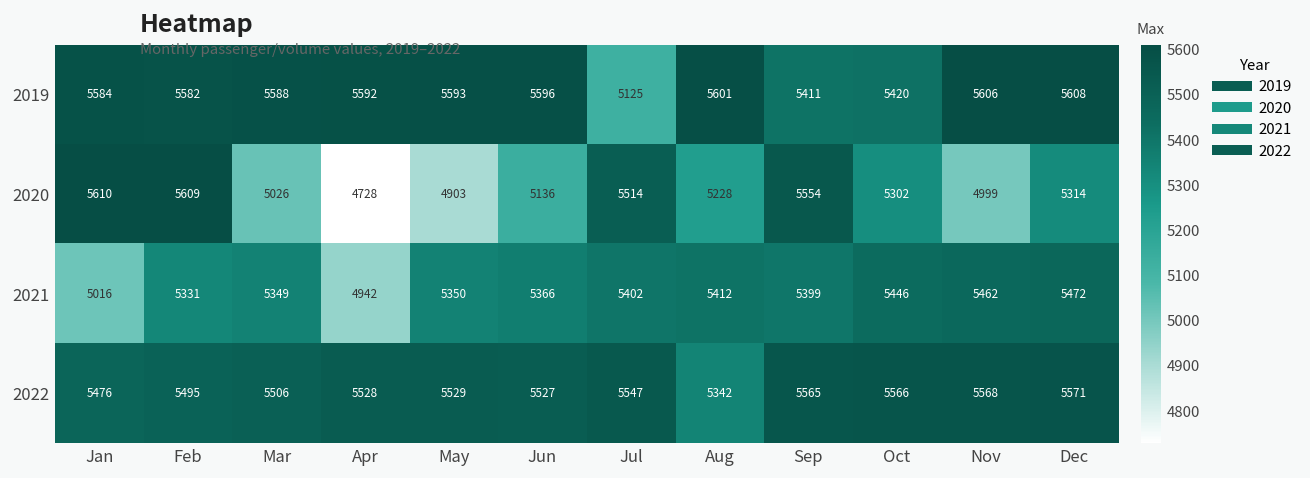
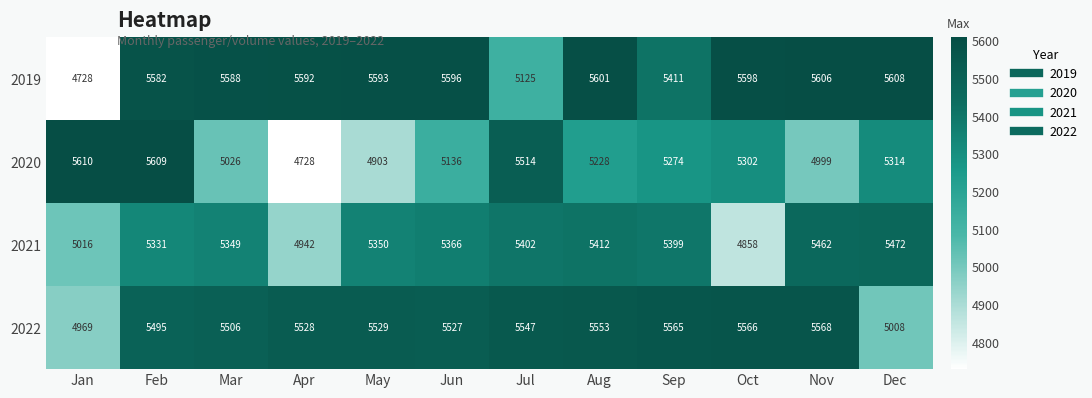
2019, Jan: 5584 -> 4728
2019, Oct: 5420 -> 5598
2020, Sep: 5554 -> 5274
2021, Oct: 5446 -> 4858
2022, Jan: 5476 -> 4969
2022, Aug: 5342 -> 5553
2022, Dec: 5571 -> 5008
